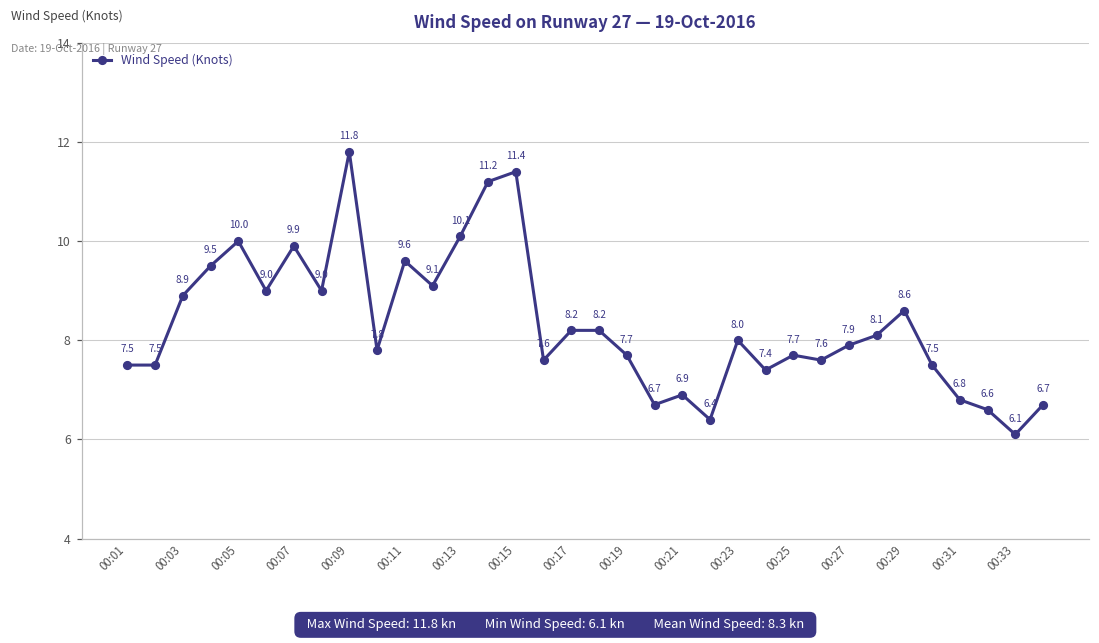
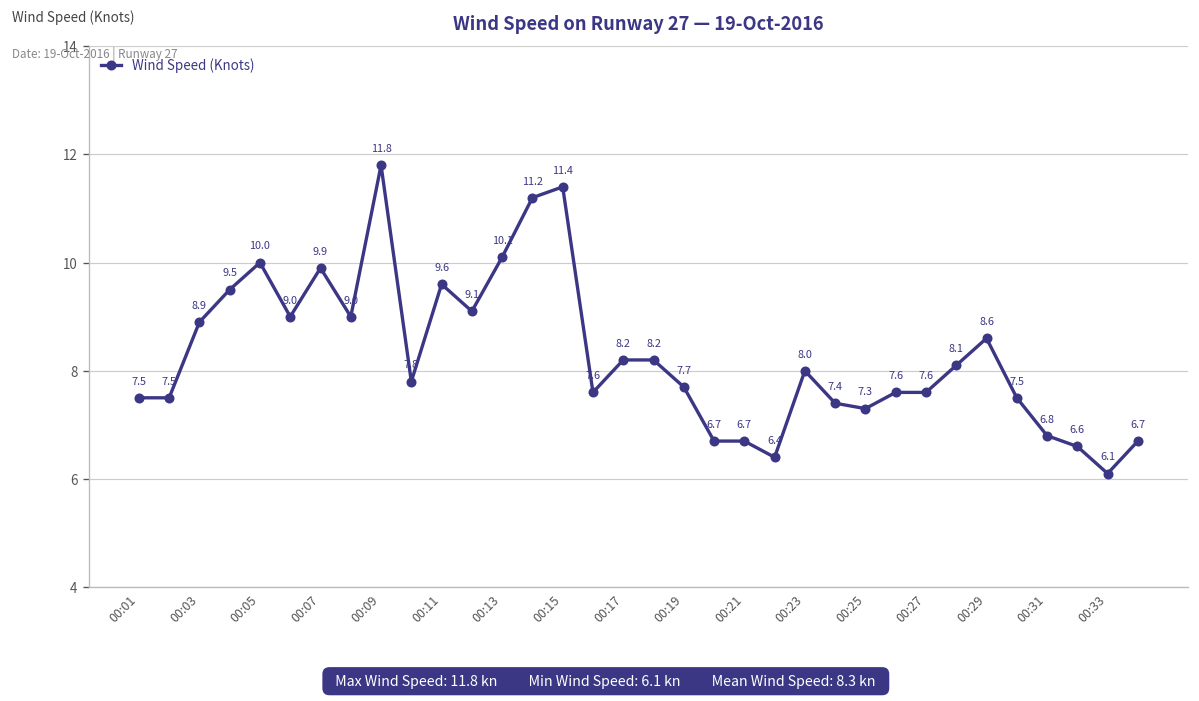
00:21: 6.9 -> 6.7
00:25: 7.7 -> 7.3
00:27: 7.9 -> 7.6
